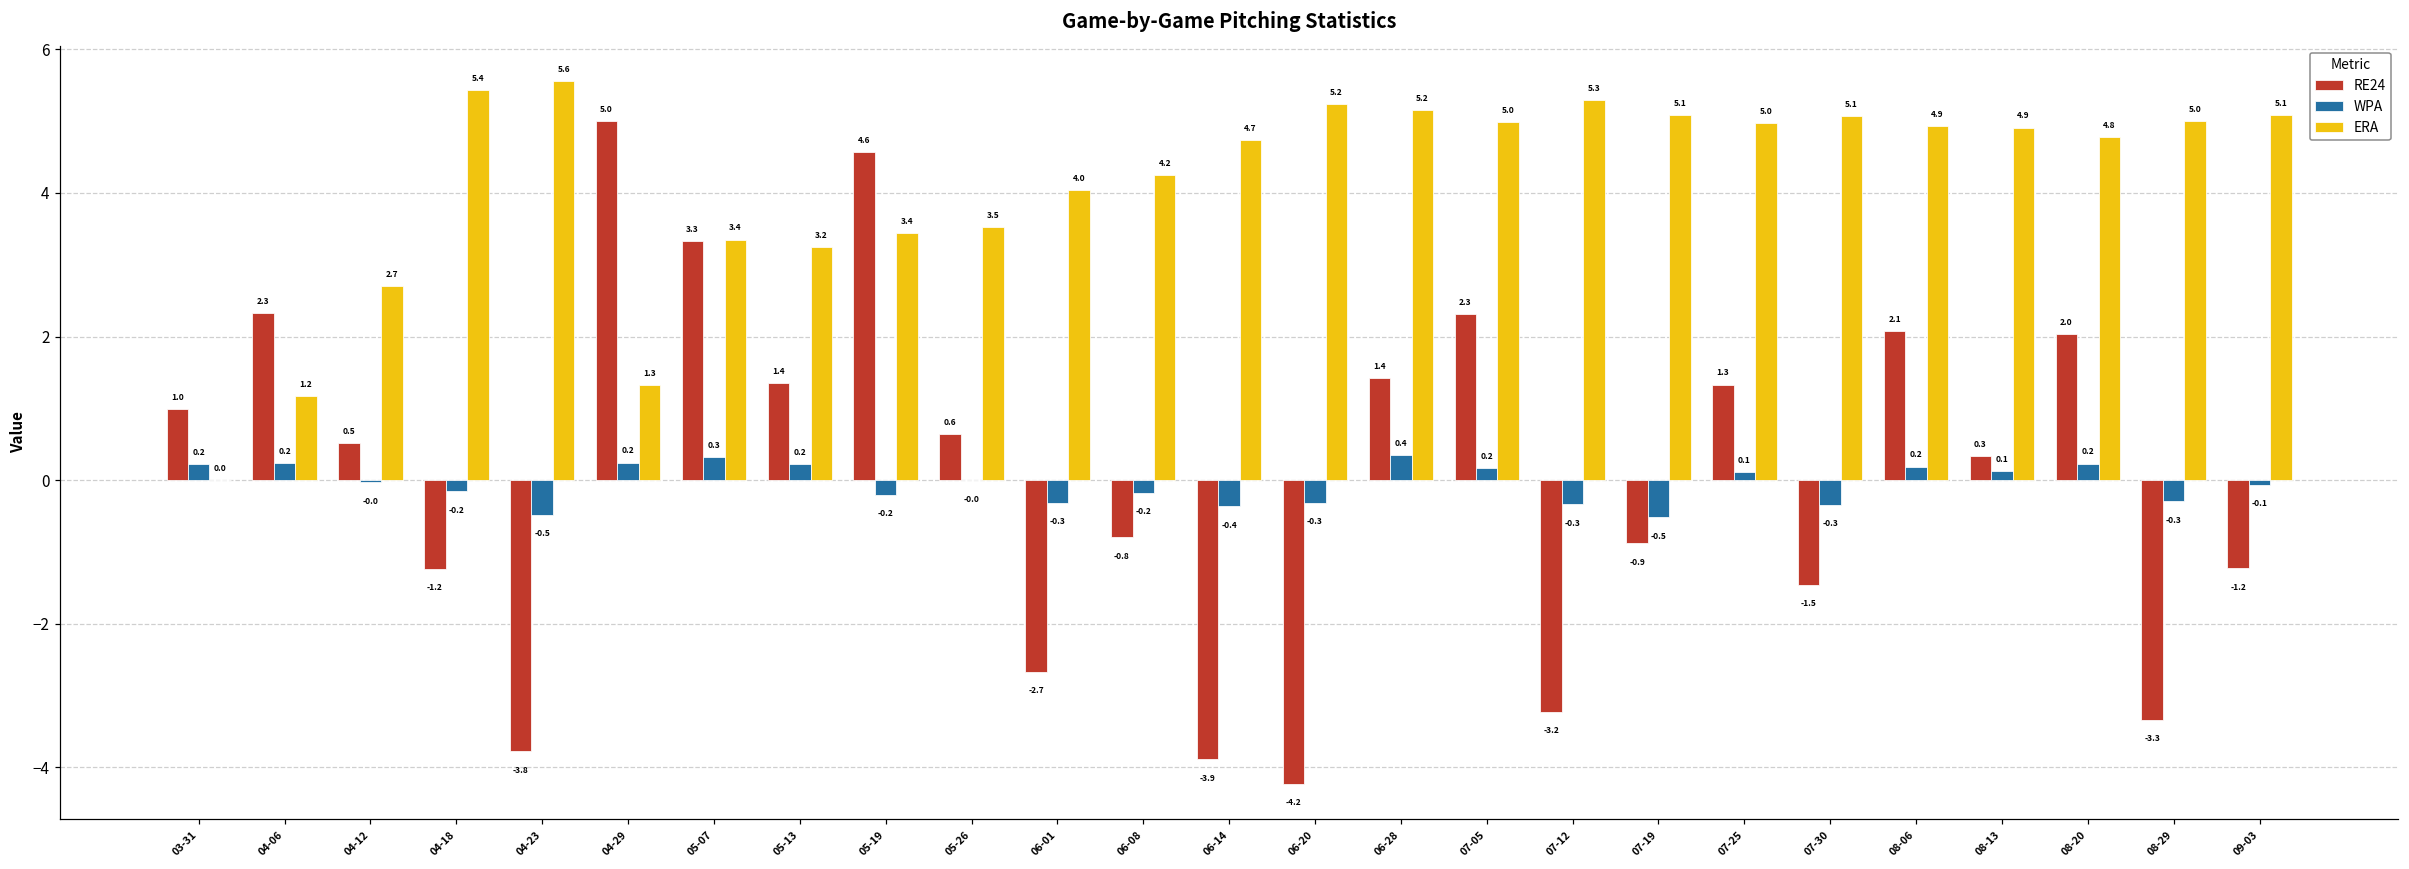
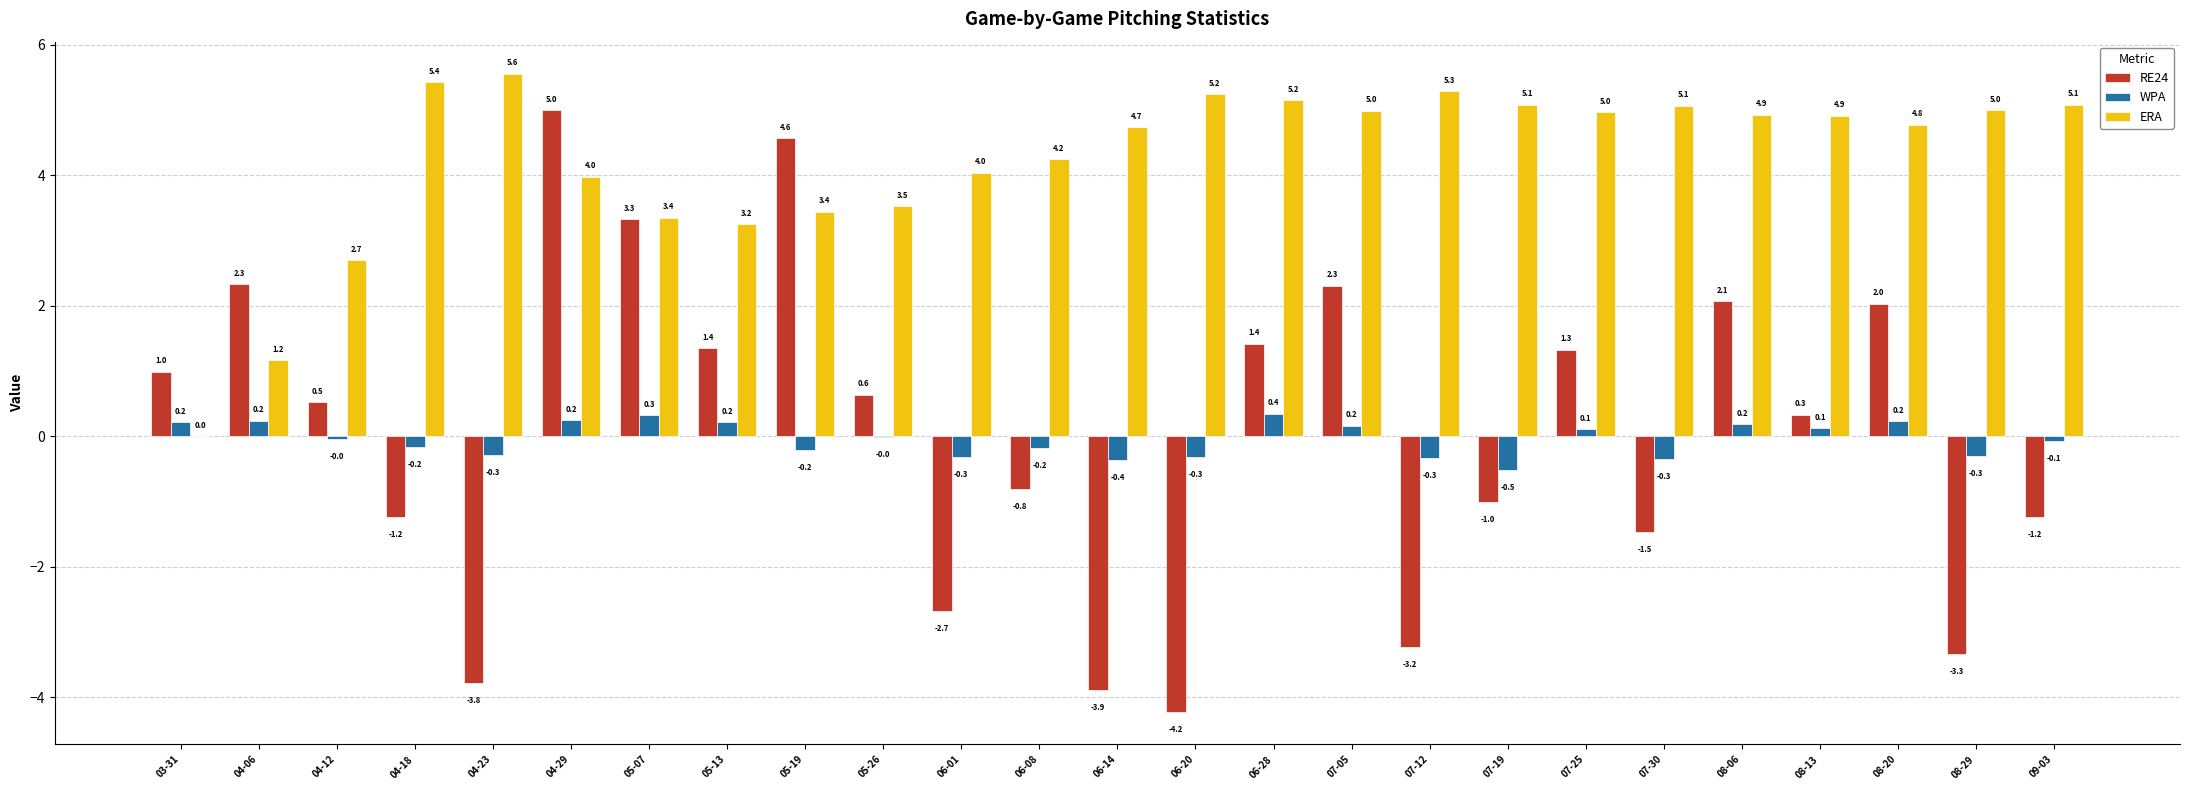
WPA, 04-23: -0.5 -> -0.3
ERA, 04-29: 1.3 -> 4.0
RE24, 07-19: -0.9 -> -1.0
